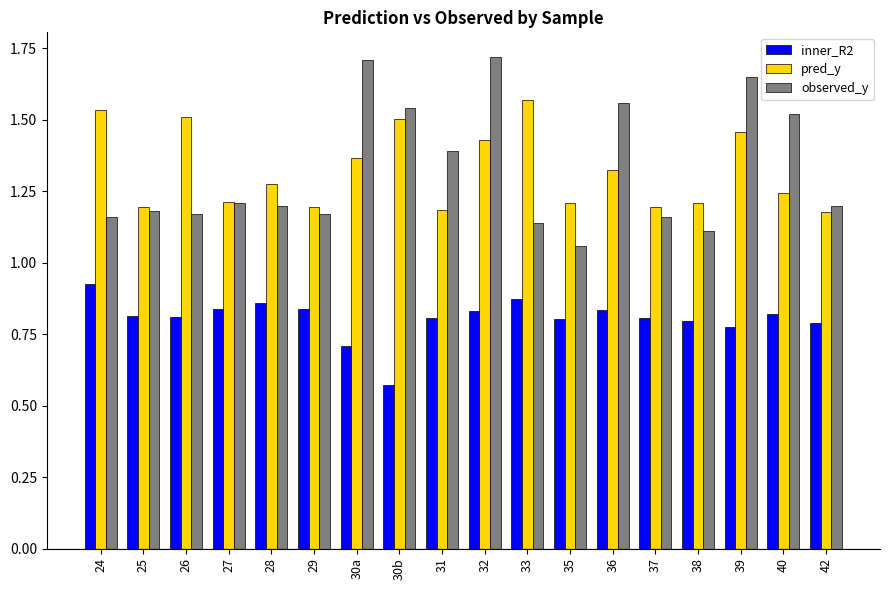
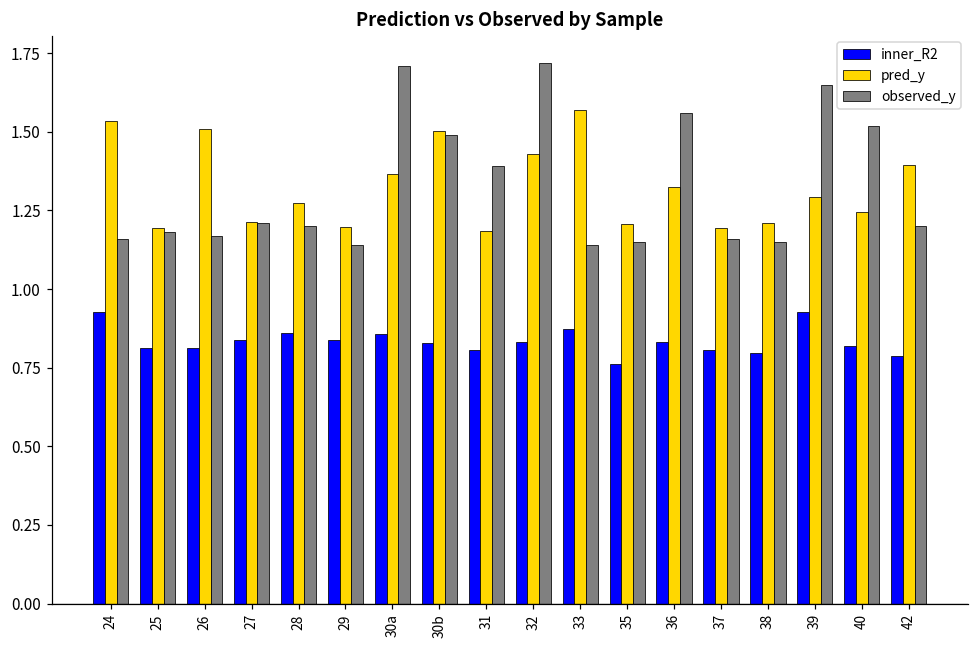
observed_y, 29: 1.17 -> 1.14
inner_R2, 30a: 0.71 -> 0.86
inner_R2, 30b: 0.57 -> 0.83
observed_y, 30b: 1.54 -> 1.49
inner_R2, 35: 0.80 -> 0.76
observed_y, 35: 1.06 -> 1.15
observed_y, 38: 1.11 -> 1.15
inner_R2, 39: 0.78 -> 0.93
pred_y, 39: 1.46 -> 1.29
pred_y, 42: 1.18 -> 1.39
